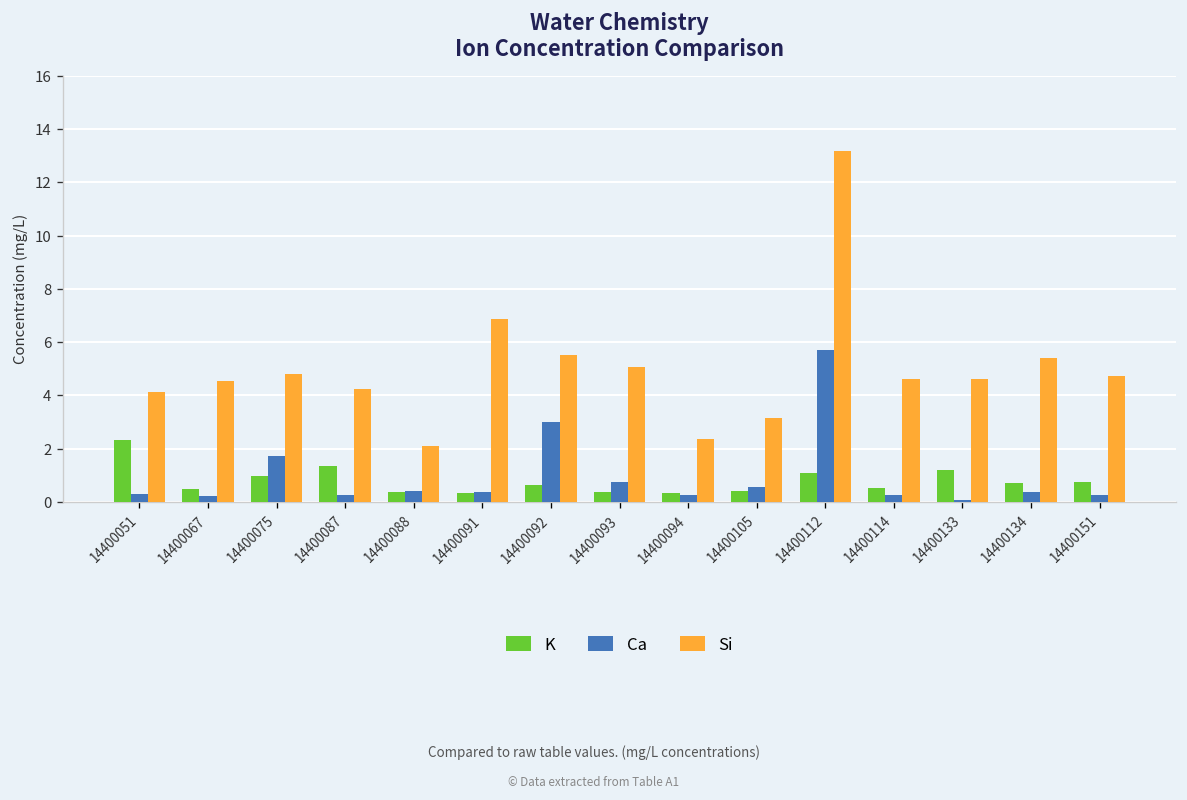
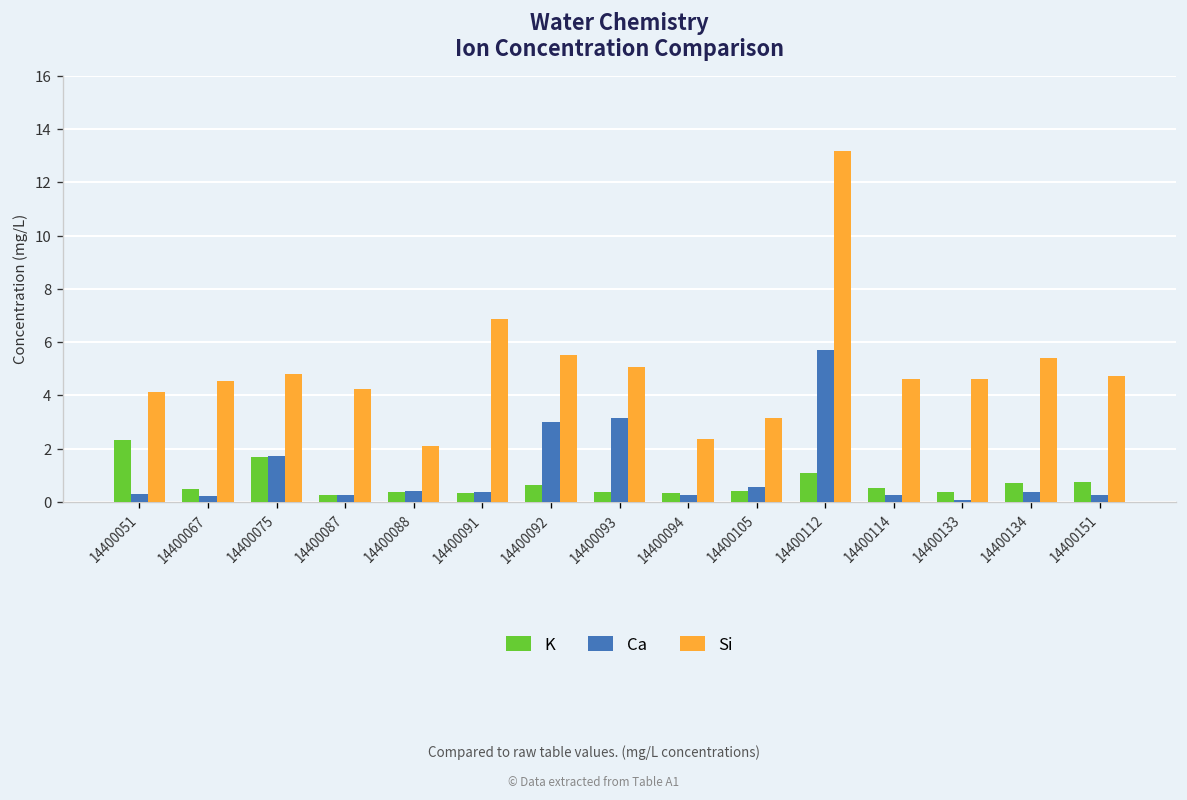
K, 14400075: 1.0 -> 1.7
K, 14400087: 1.3 -> 0.3
Ca, 14400093: 0.8 -> 3.1
K, 14400133: 1.2 -> 0.4
